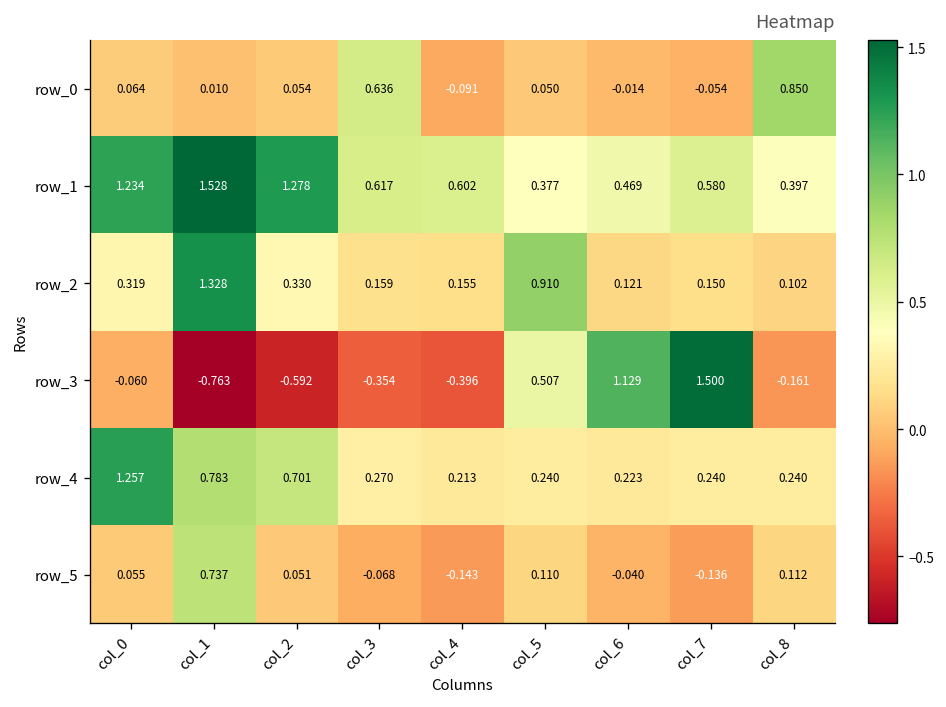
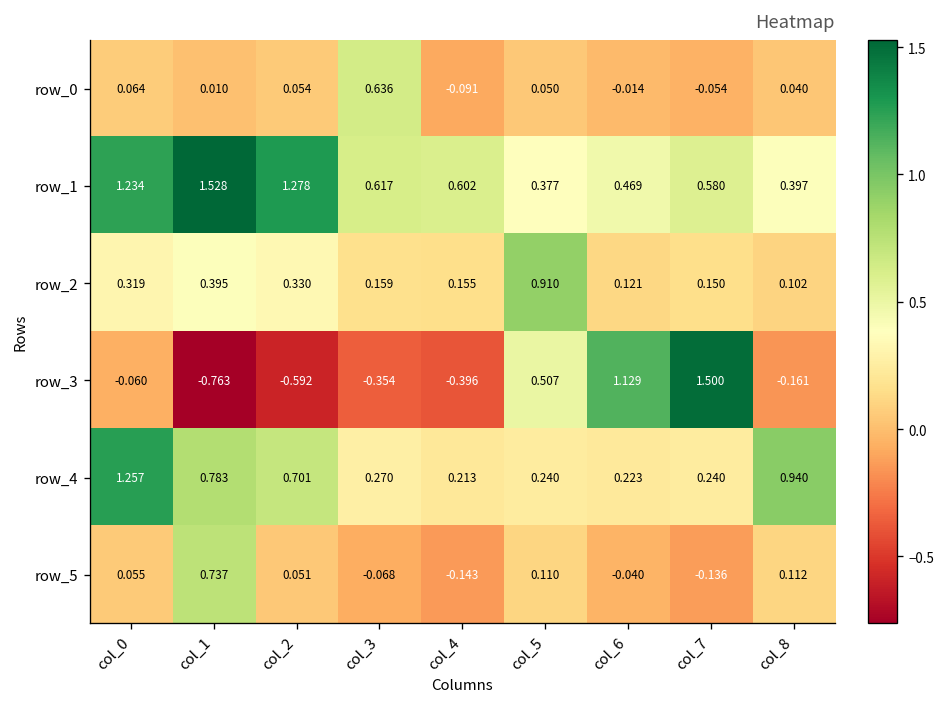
row_0, col_8: 0.850 -> 0.040
row_2, col_1: 1.328 -> 0.395
row_4, col_8: 0.240 -> 0.940
